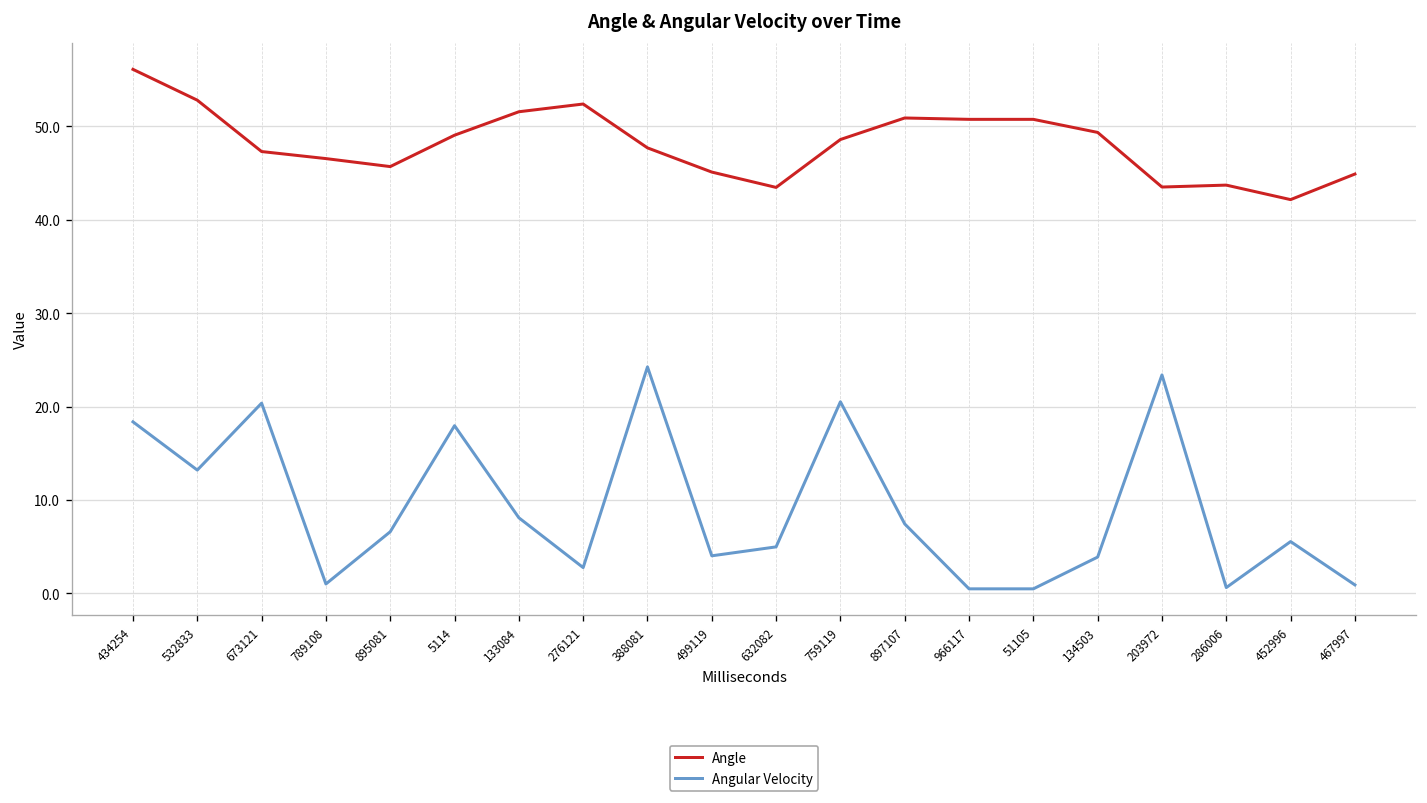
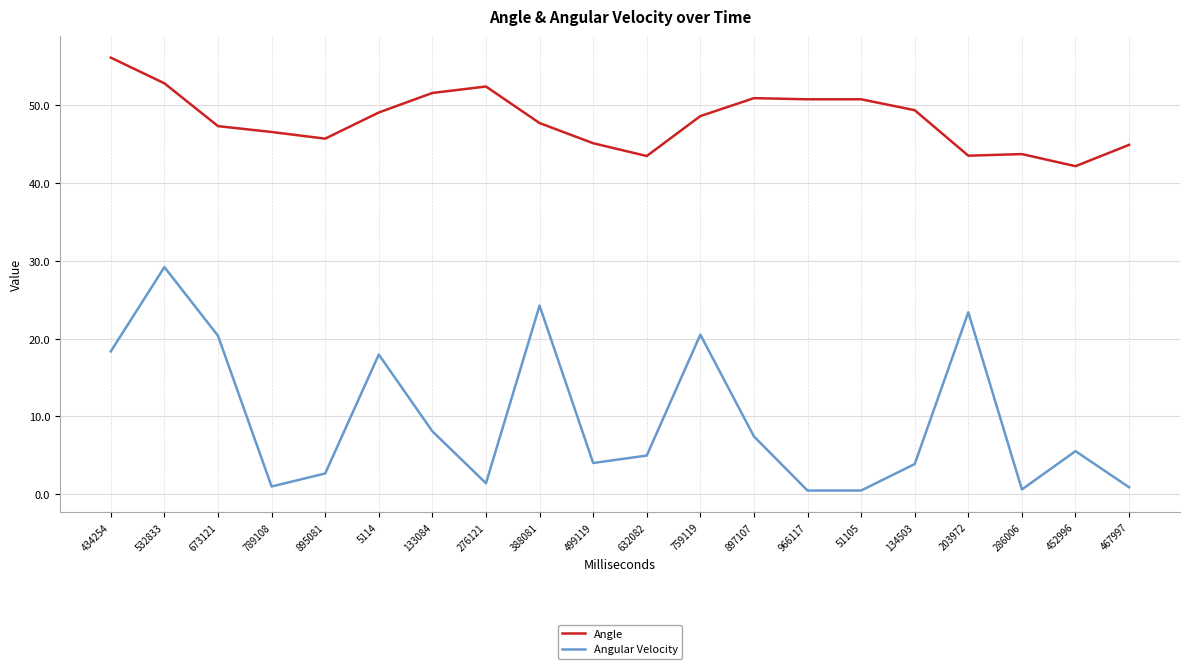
Angular Velocity, 532833: 13 -> 29
Angular Velocity, 895081: 7 -> 3
Angular Velocity, 276121: 3 -> 1
